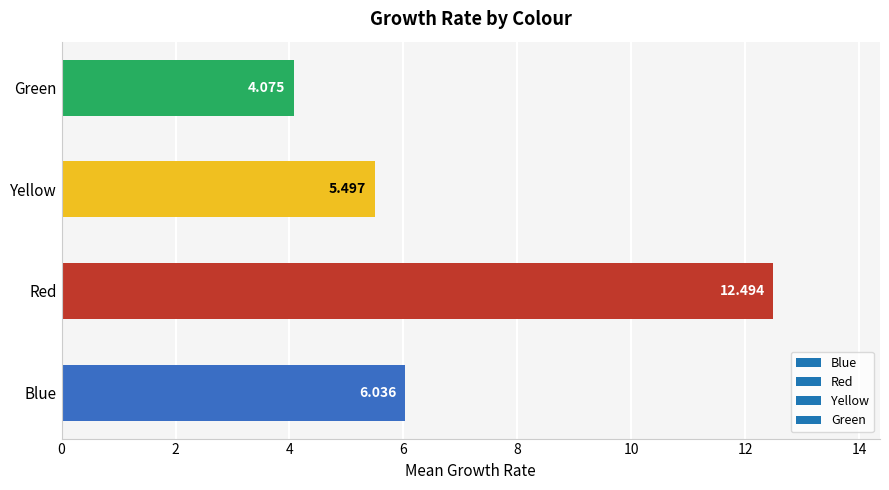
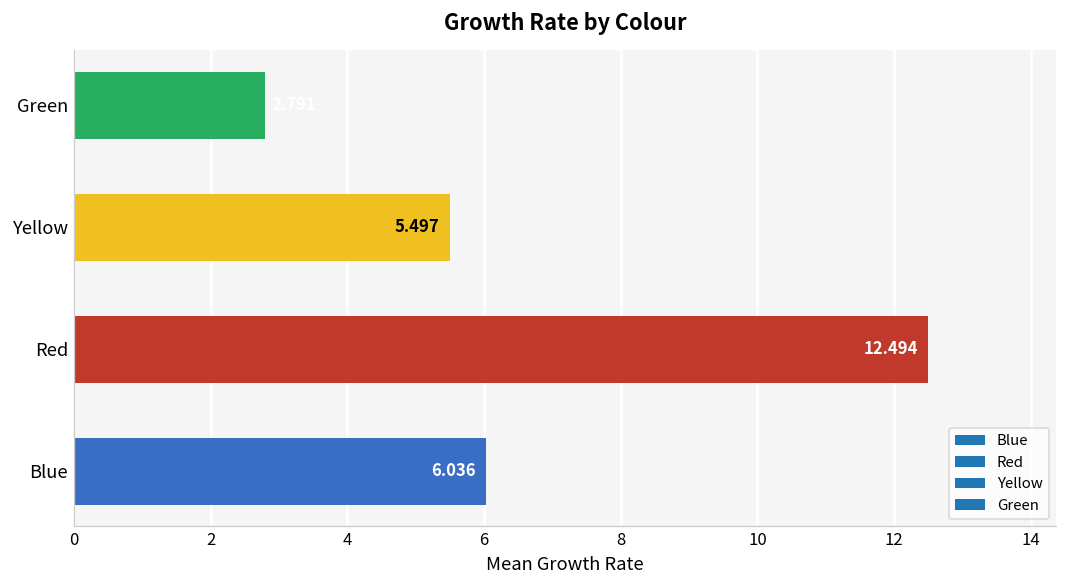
Green: 4.1 -> 2.8
